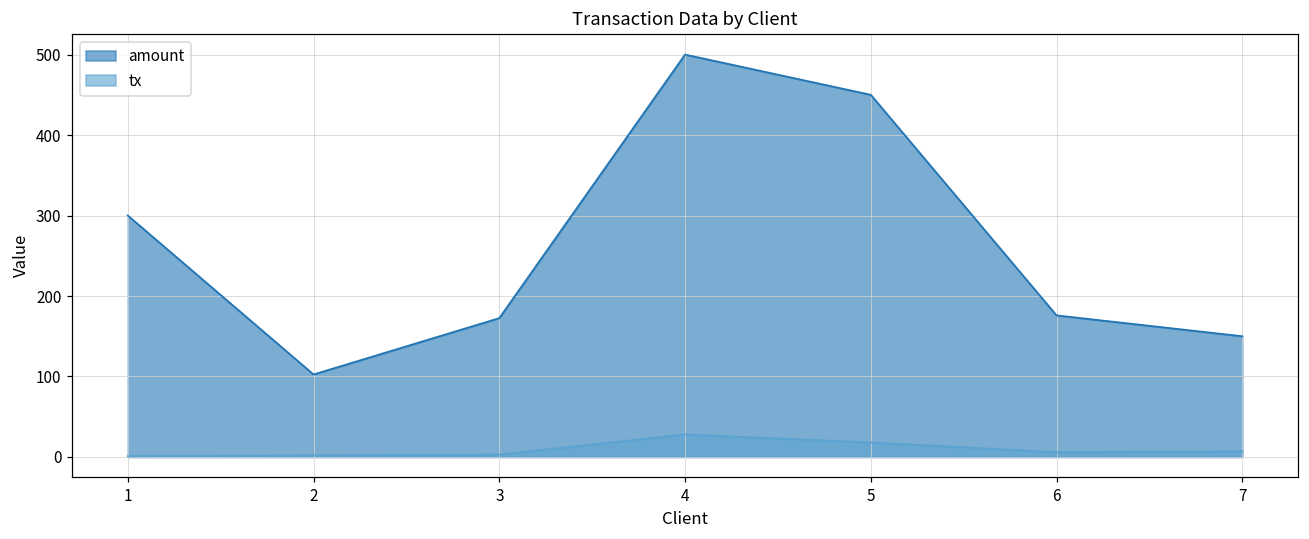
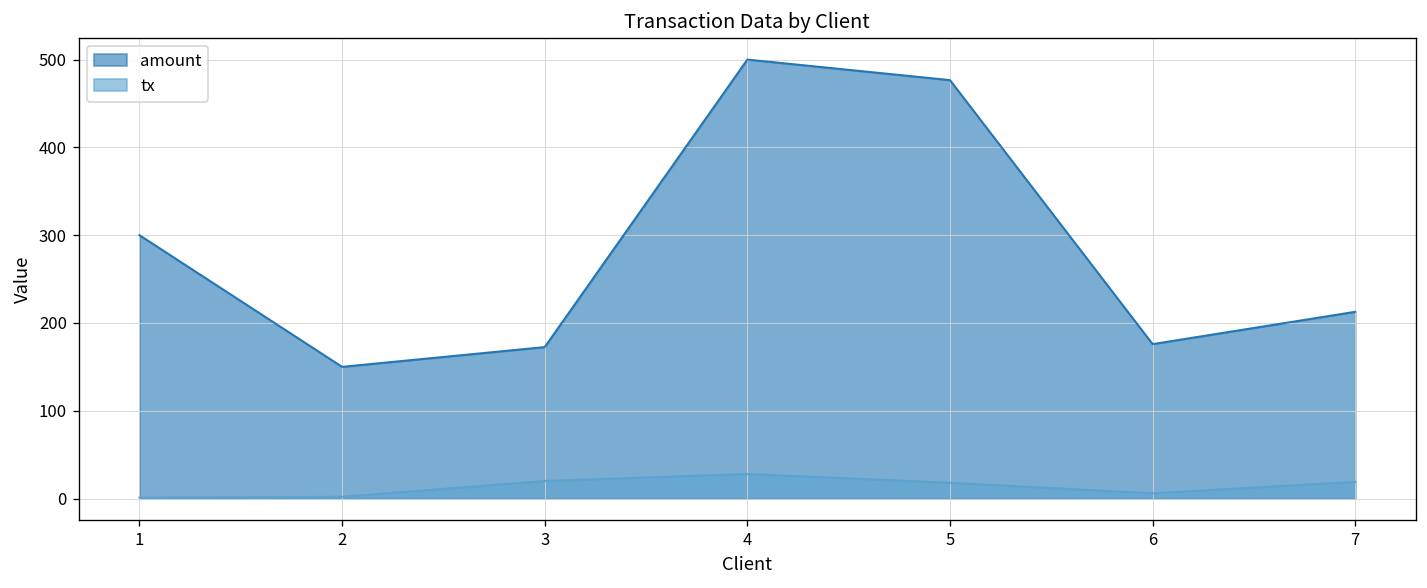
amount, 2: 100 -> 150
tx, 3: 0 -> 20
amount, 5: 450 -> 480
amount, 7: 150 -> 210
tx, 7: 10 -> 20
